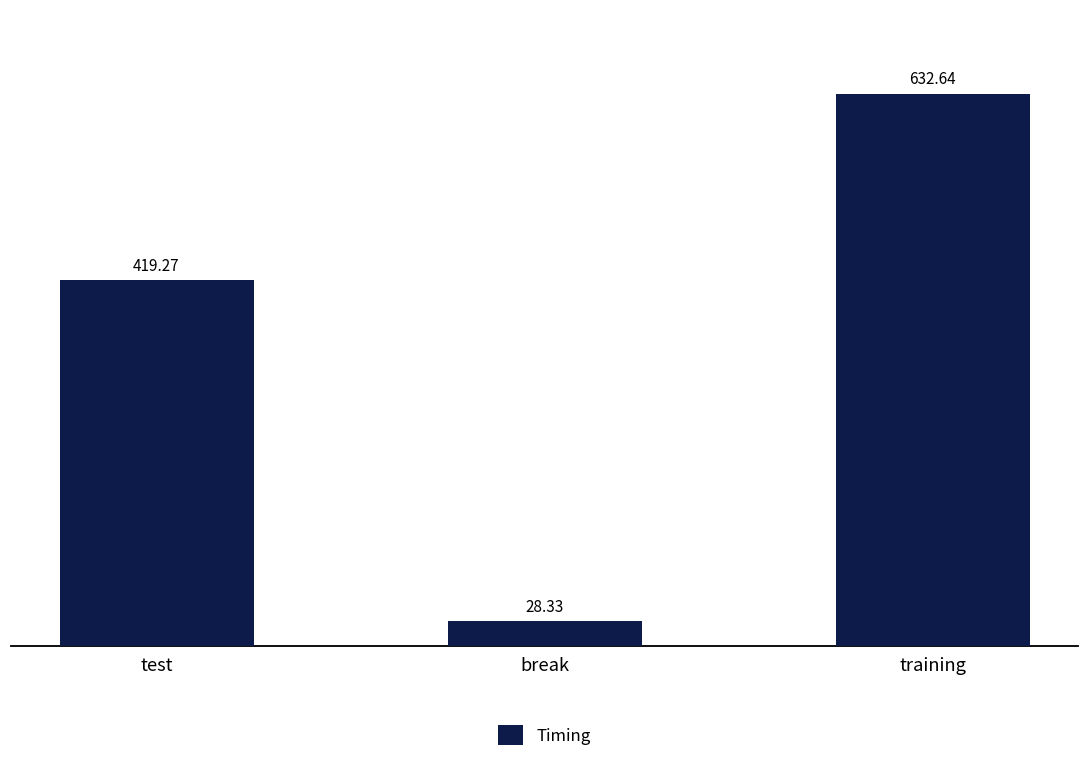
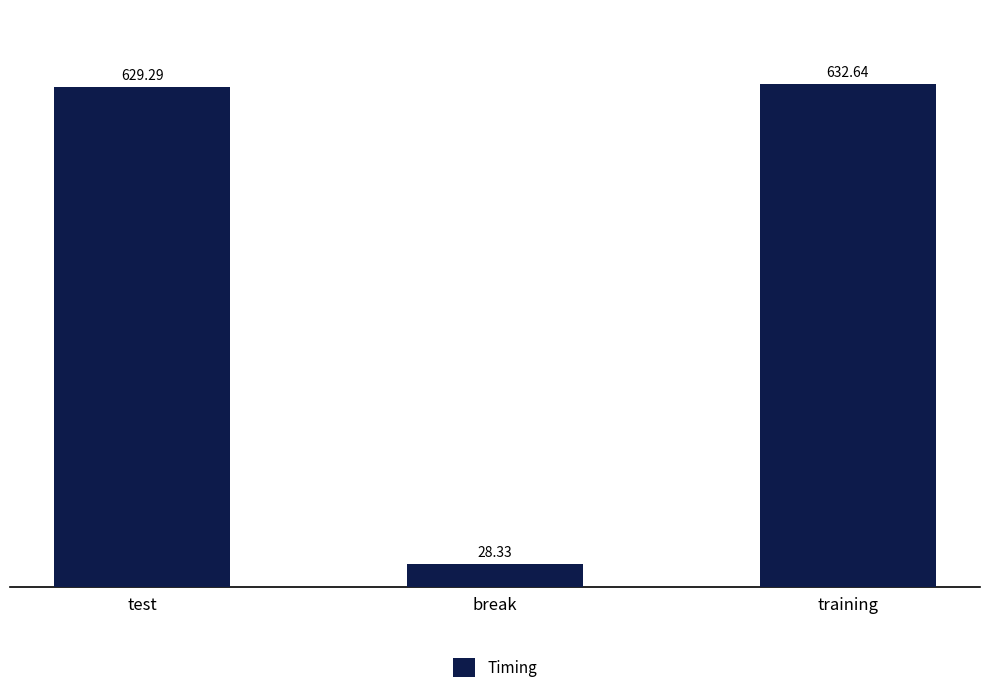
test: 419.27 -> 629.29
